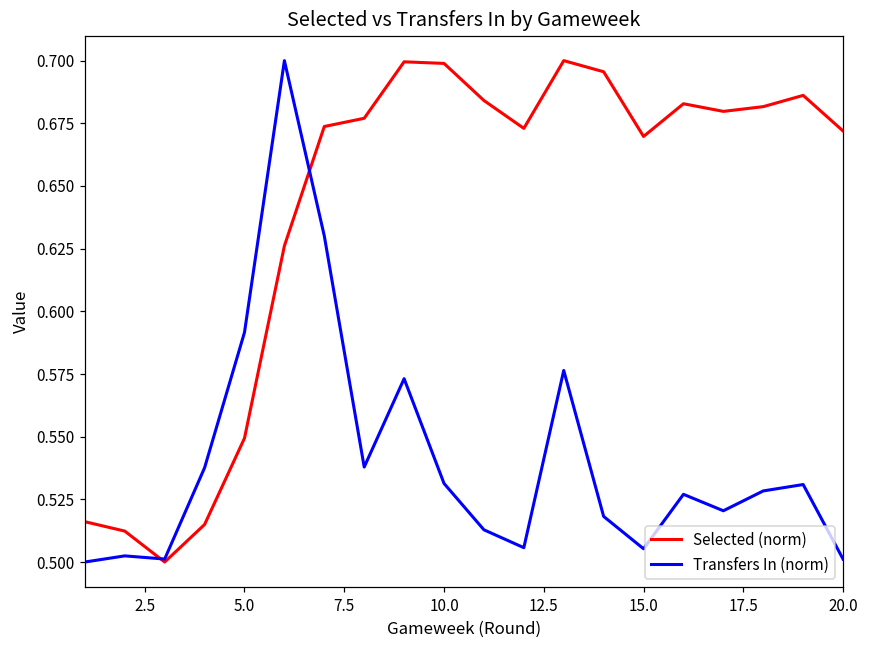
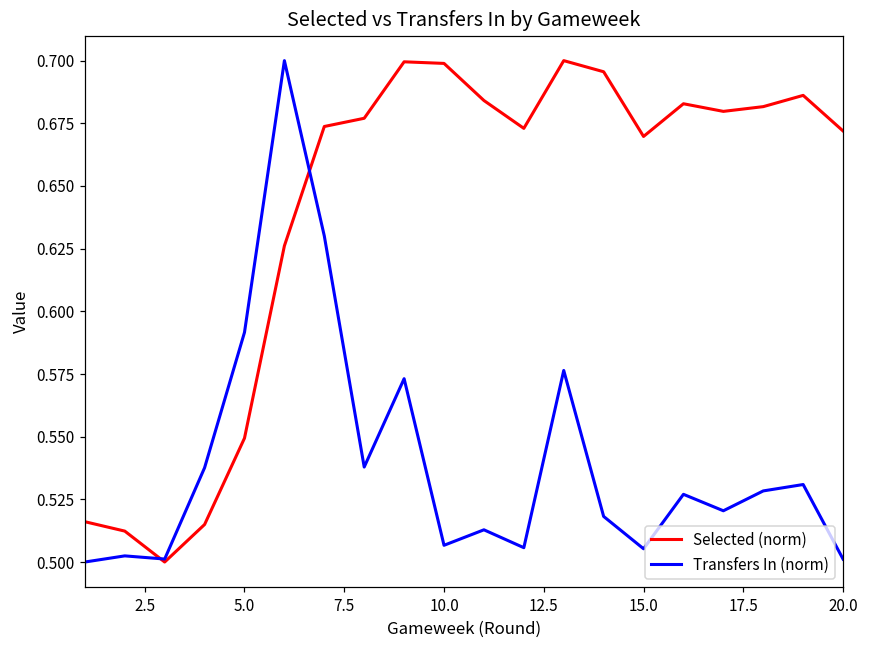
Transfers In (norm), 10.0: 0.531 -> 0.507
